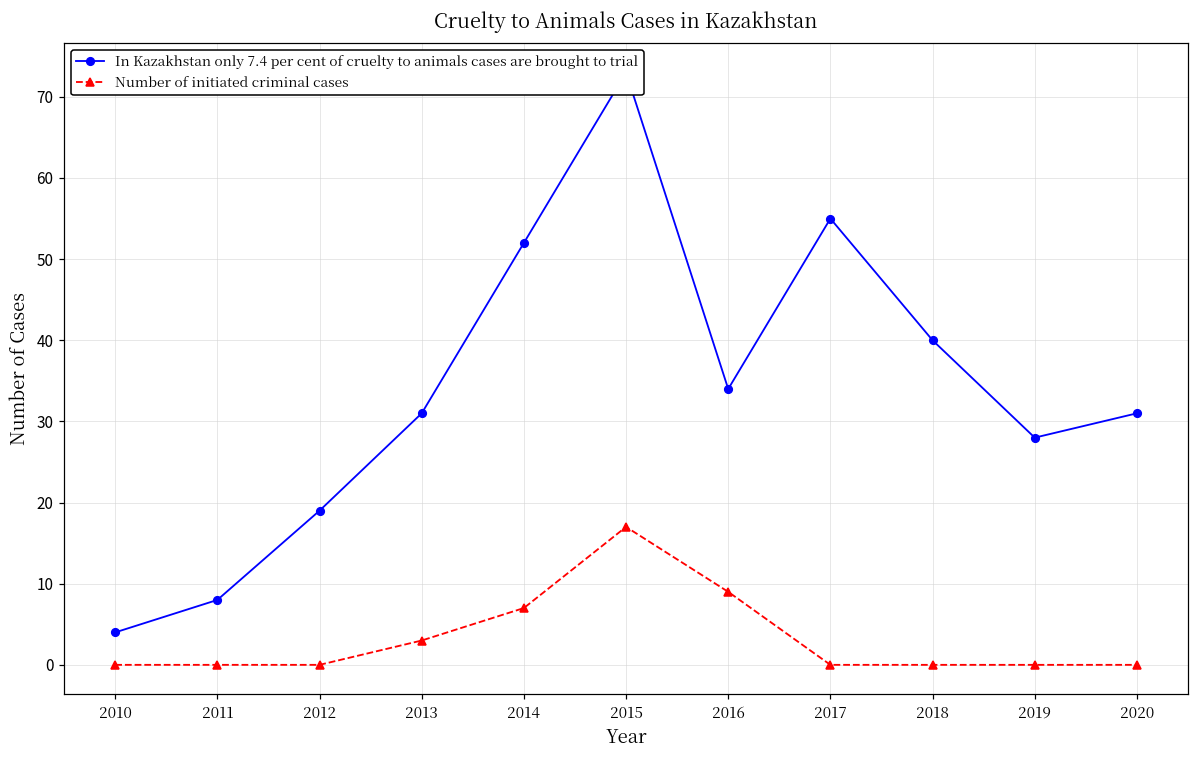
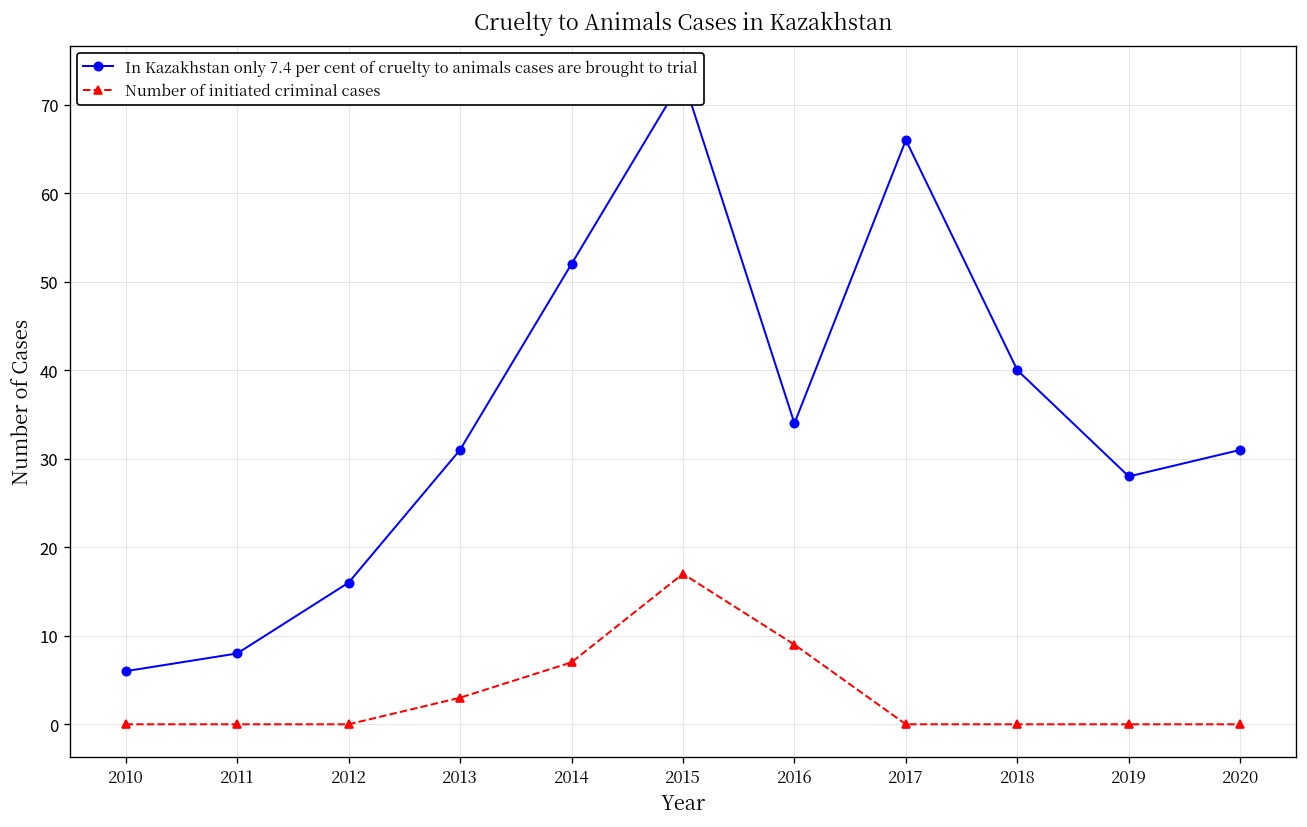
In Kazakhstan only 7.4 per cent of cruelty to animals cases are brought to trial, 2010: 4 -> 6
In Kazakhstan only 7.4 per cent of cruelty to animals cases are brought to trial, 2012: 19 -> 16
In Kazakhstan only 7.4 per cent of cruelty to animals cases are brought to trial, 2017: 55 -> 66
